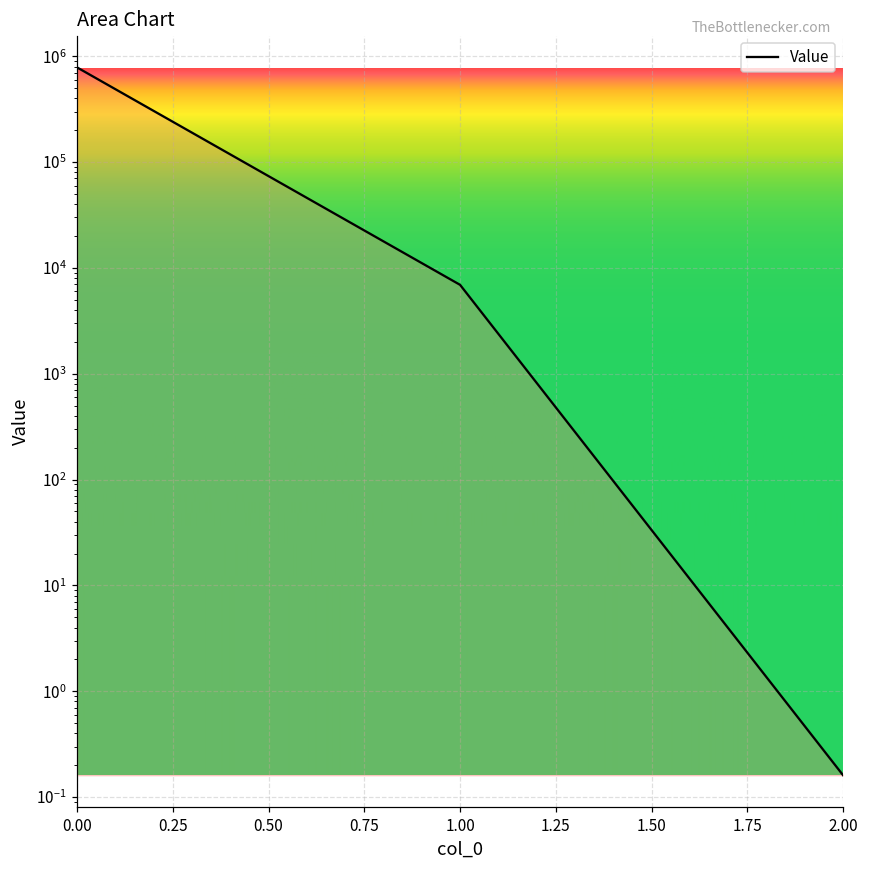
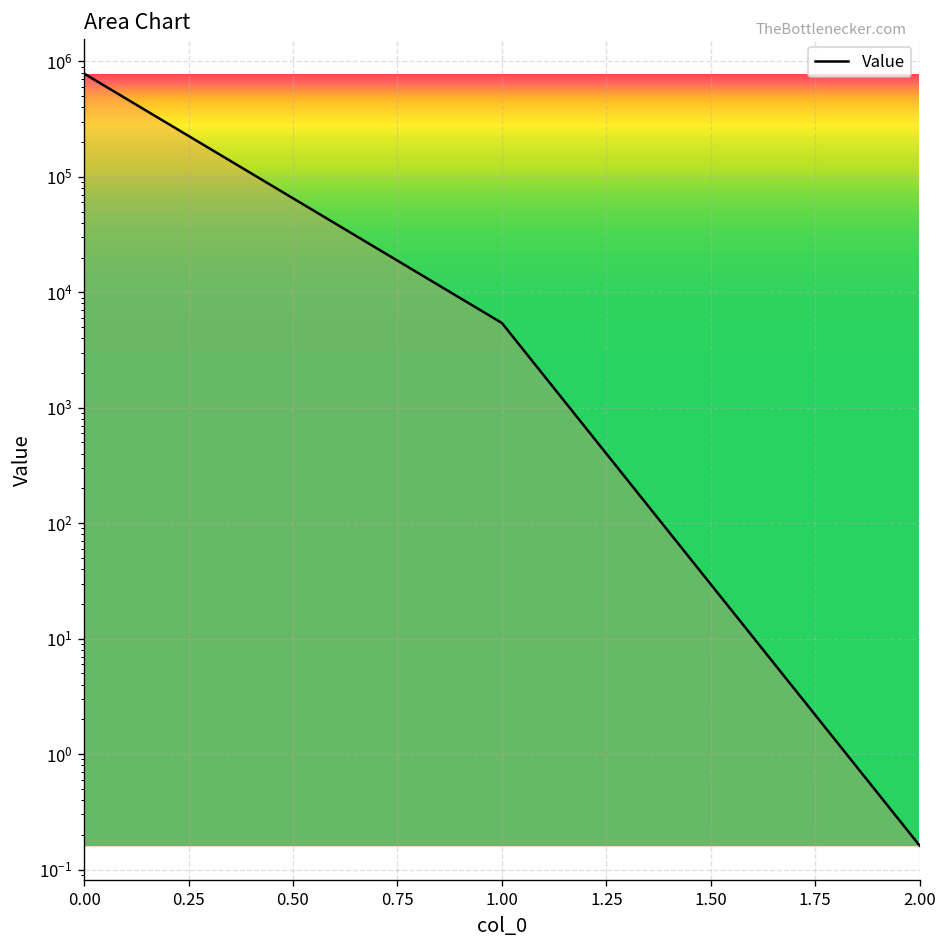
1.00: 7000 -> 5000
